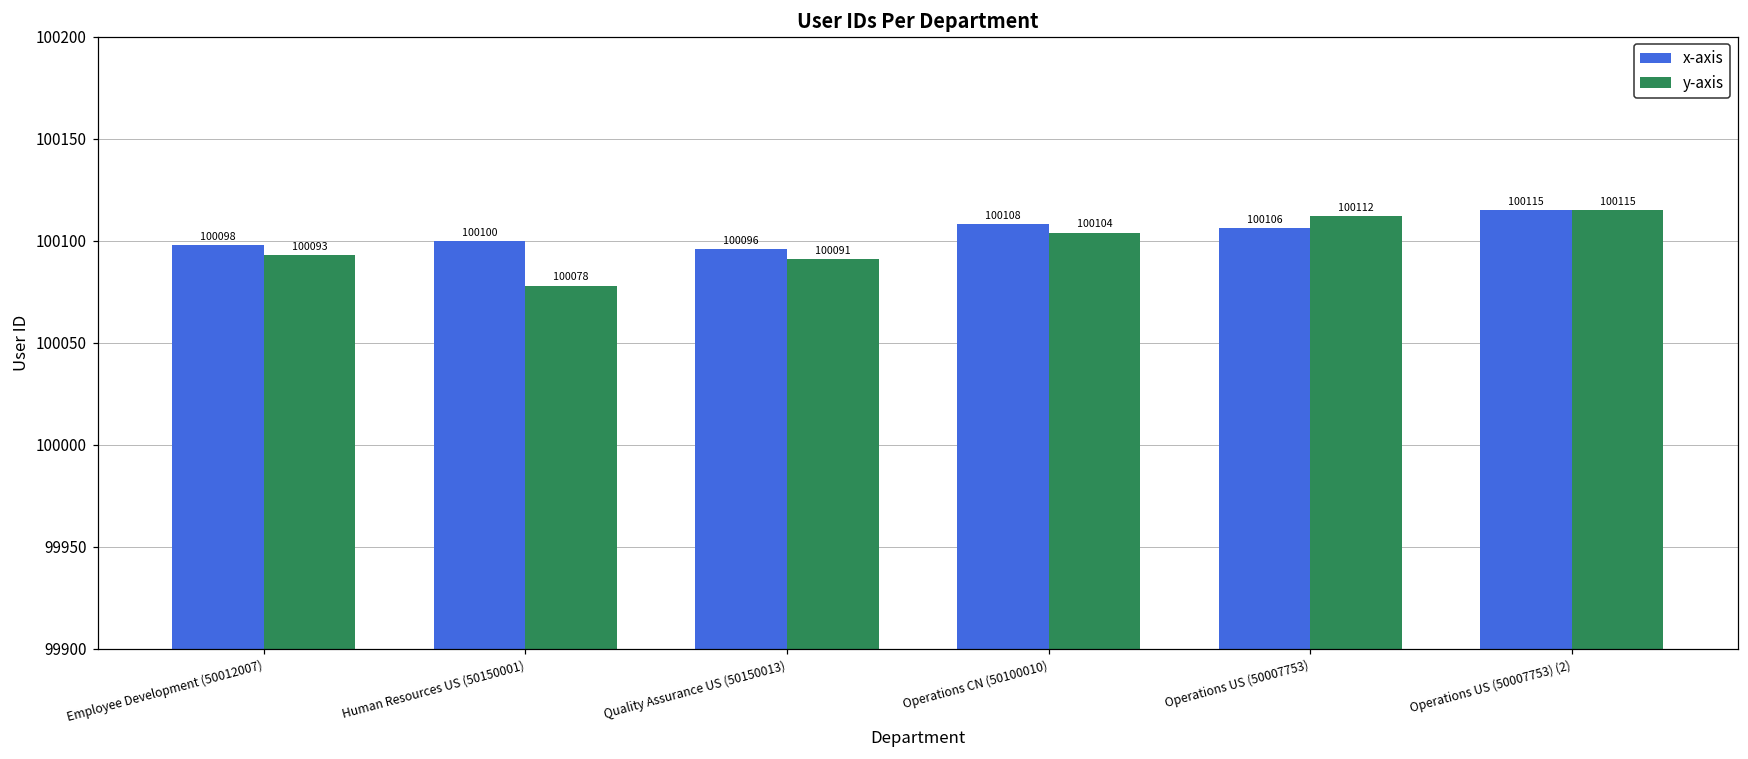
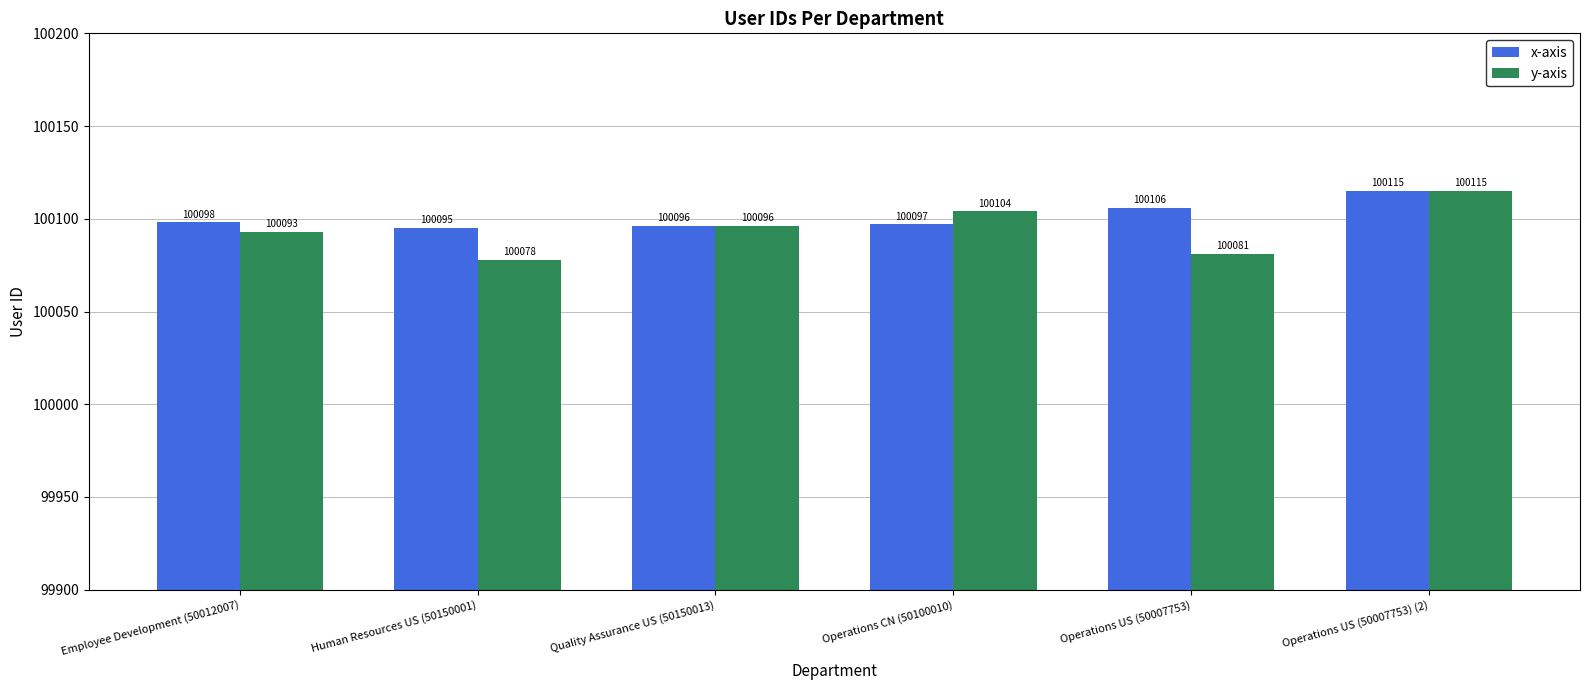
x-axis, Human Resources US (50150001): 100100 -> 100095
y-axis, Quality Assurance US (50150013): 100091 -> 100096
x-axis, Operations CN (50100010): 100108 -> 100097
y-axis, Operations US (50007753): 100112 -> 100081
